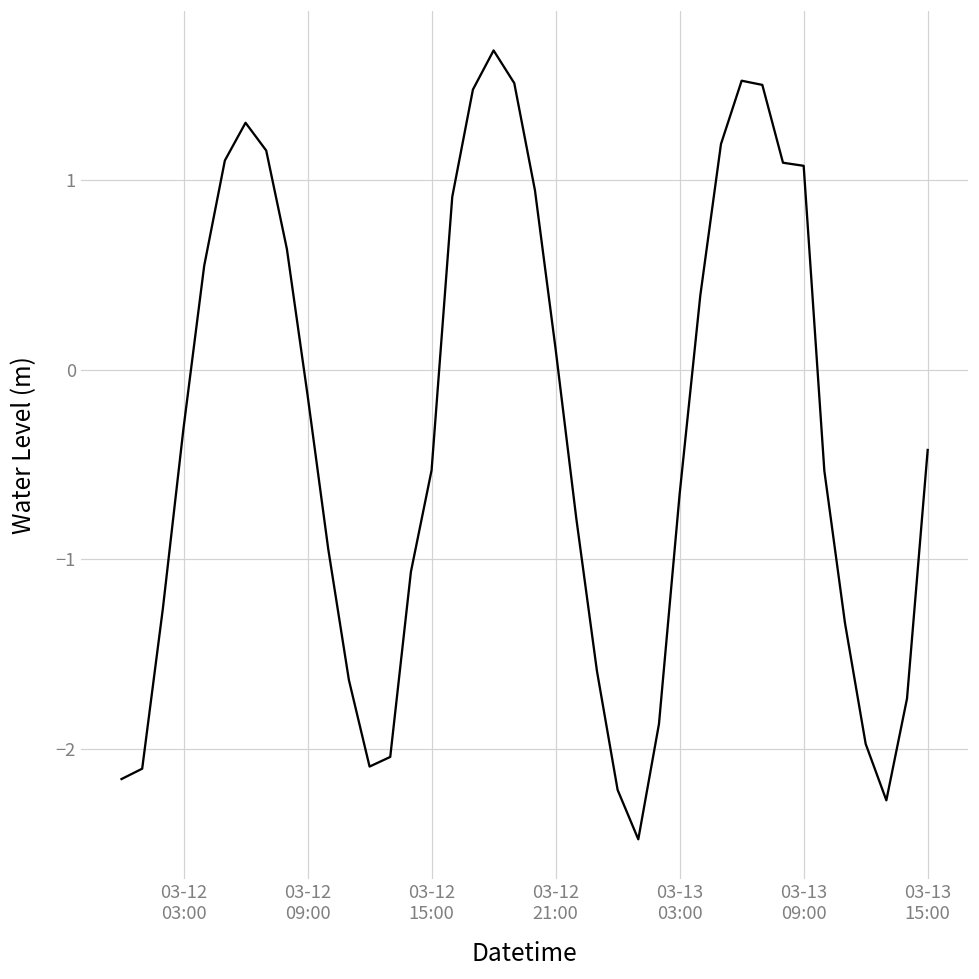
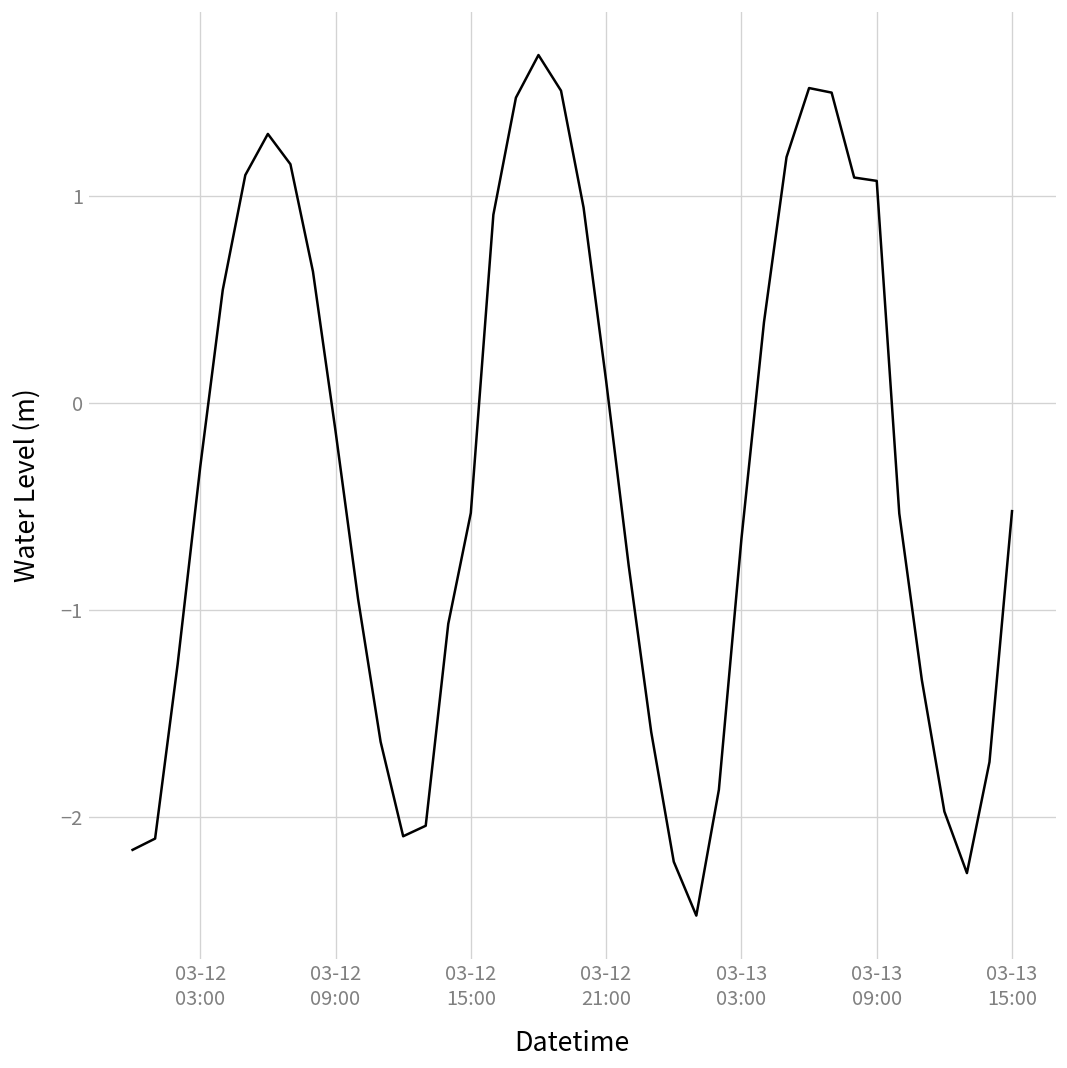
03-13 15:00: -0.42 -> -0.52
